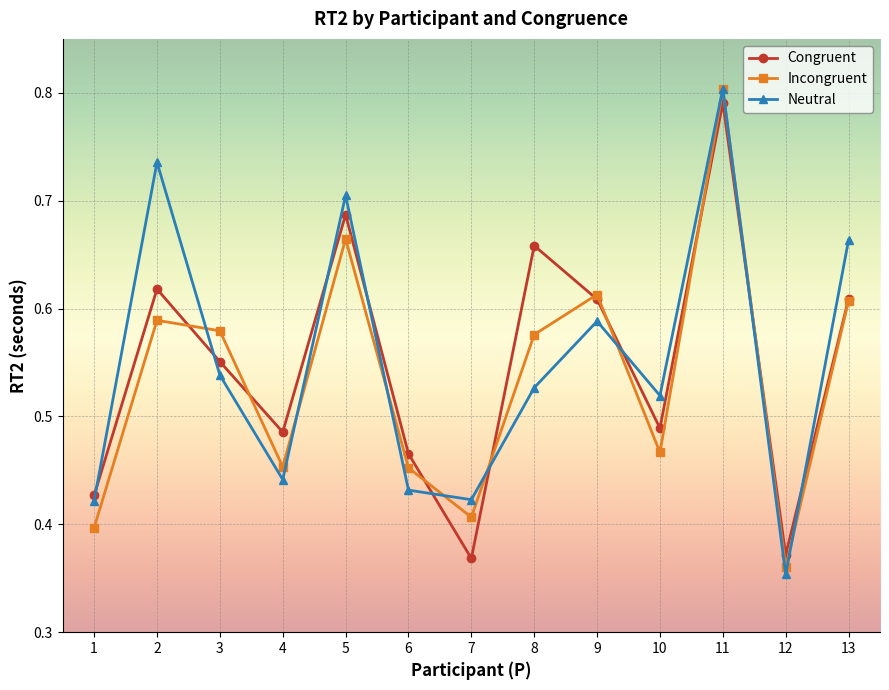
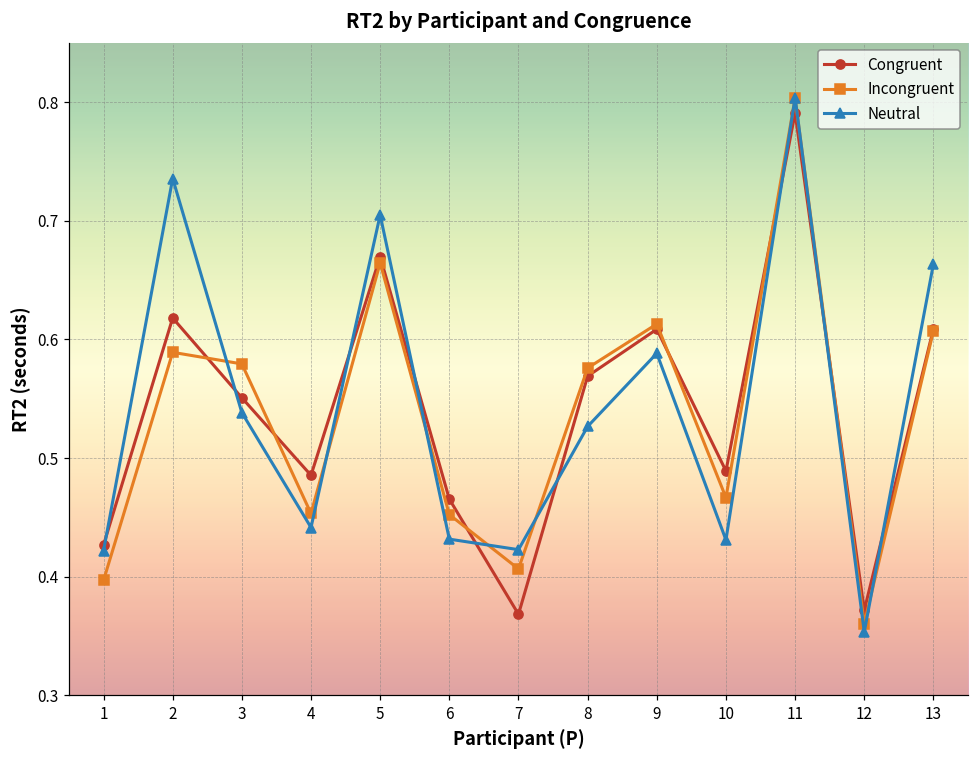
Congruent, 5: 0.687 -> 0.670
Congruent, 8: 0.658 -> 0.569
Neutral, 10: 0.519 -> 0.431
